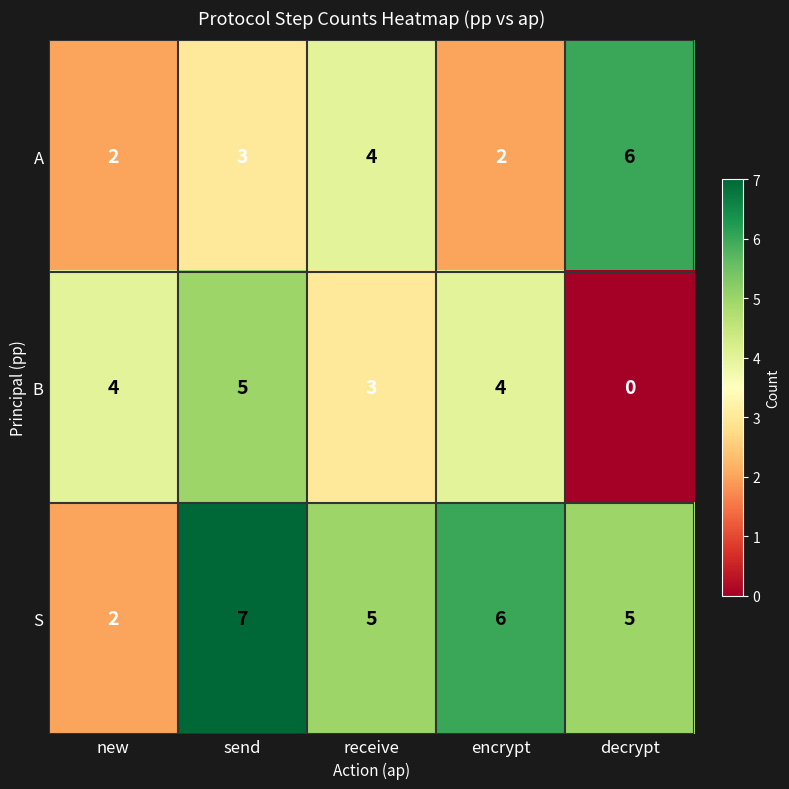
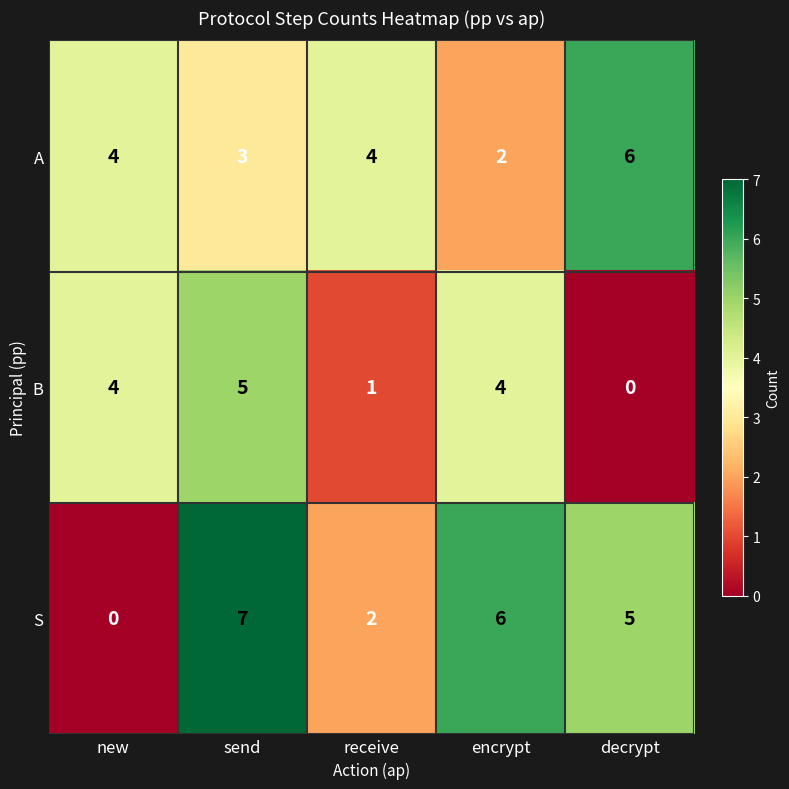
A, new: 2 -> 4
B, receive: 3 -> 1
S, new: 2 -> 0
S, receive: 5 -> 2
